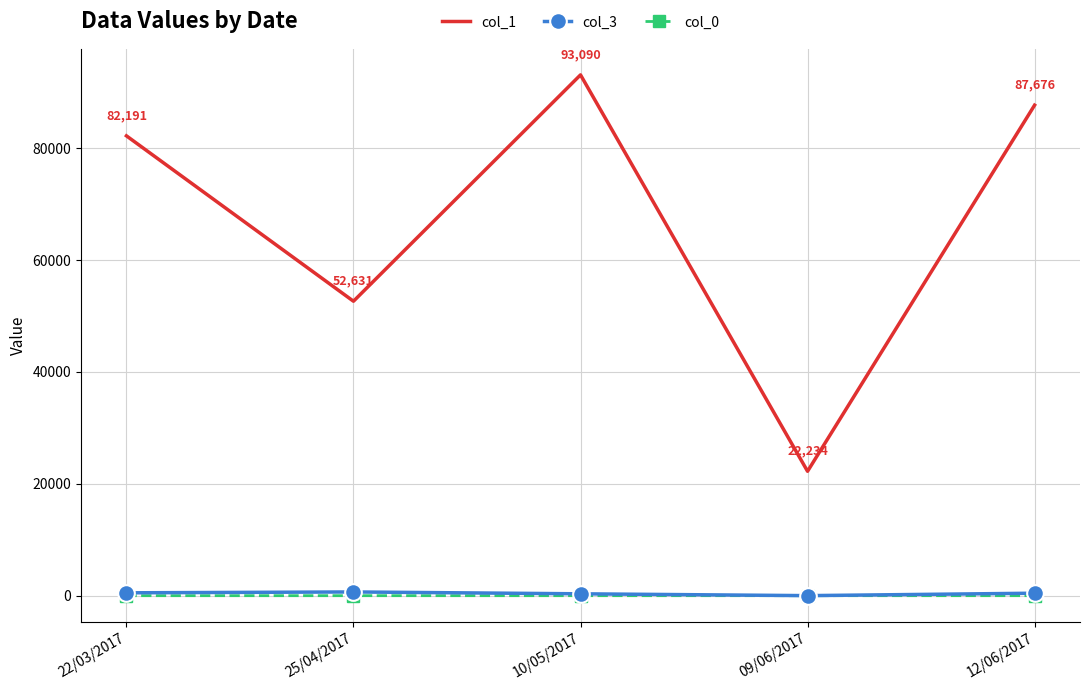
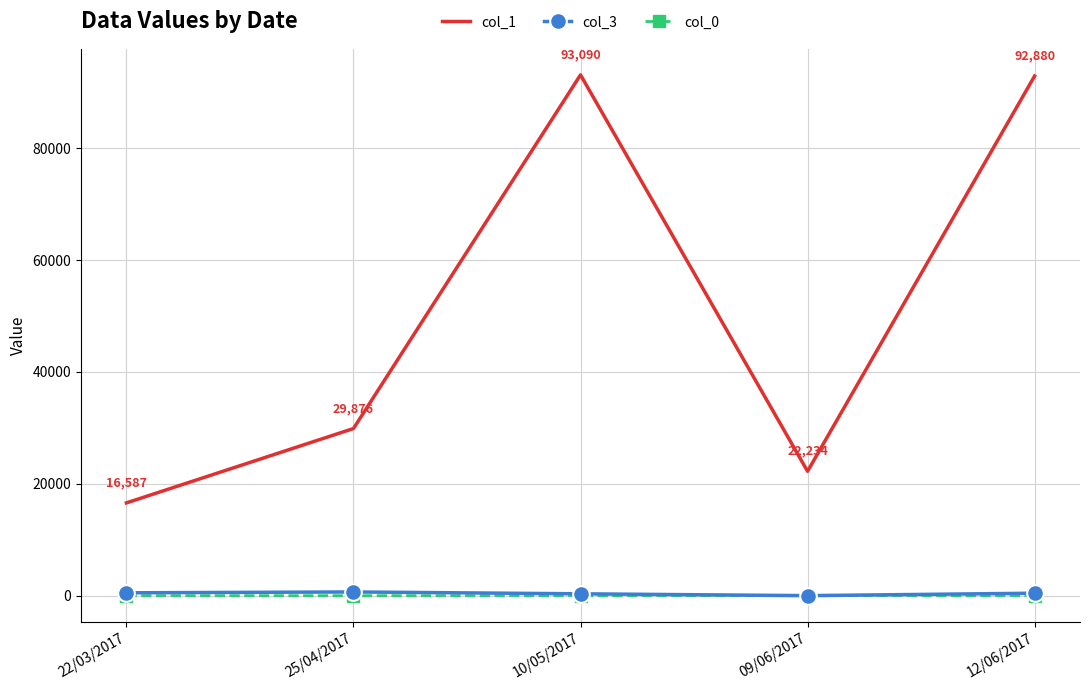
col_1, 22/03/2017: 82,191 -> 16,587
col_1, 25/04/2017: 52,631 -> 29,876
col_1, 12/06/2017: 87,676 -> 92,880
